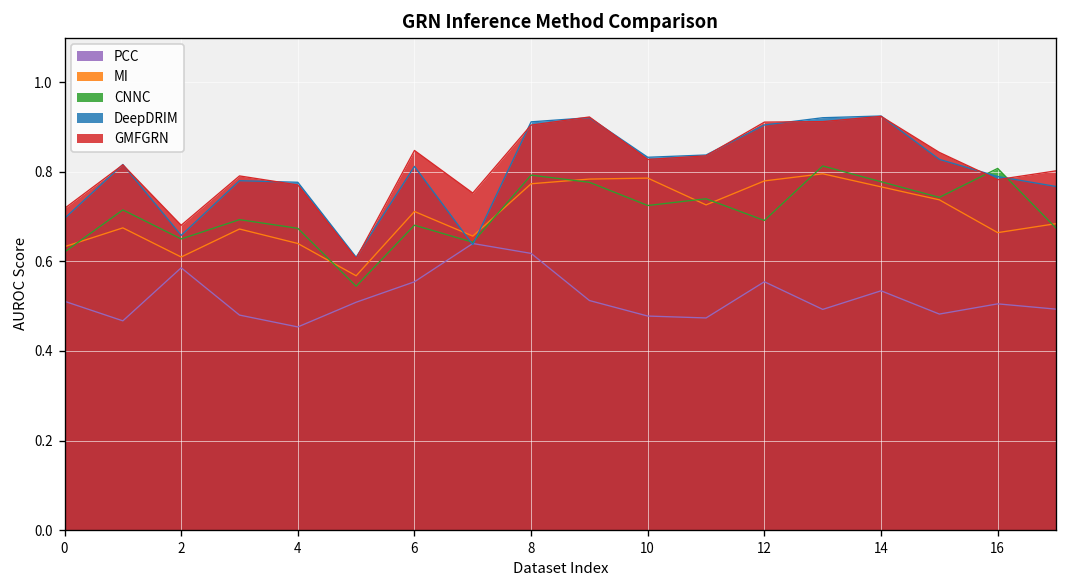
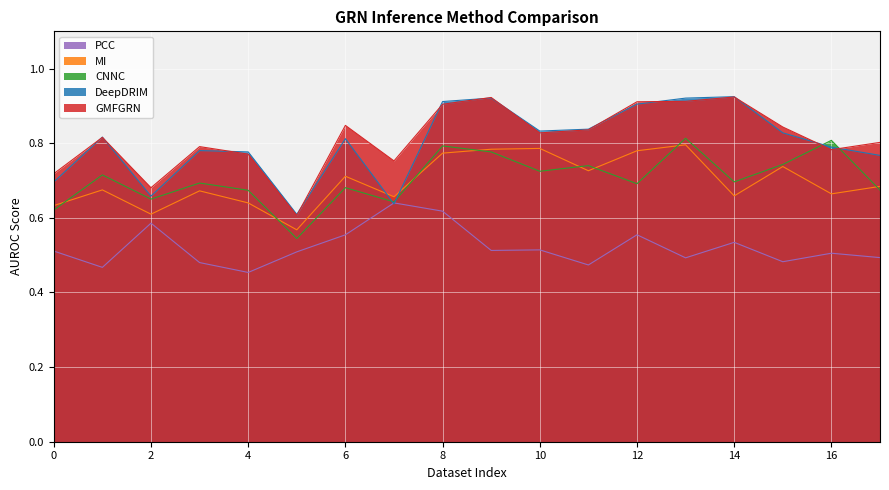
PCC, 10: 0.48 -> 0.51
MI, 14: 0.77 -> 0.66
CNNC, 14: 0.78 -> 0.70
